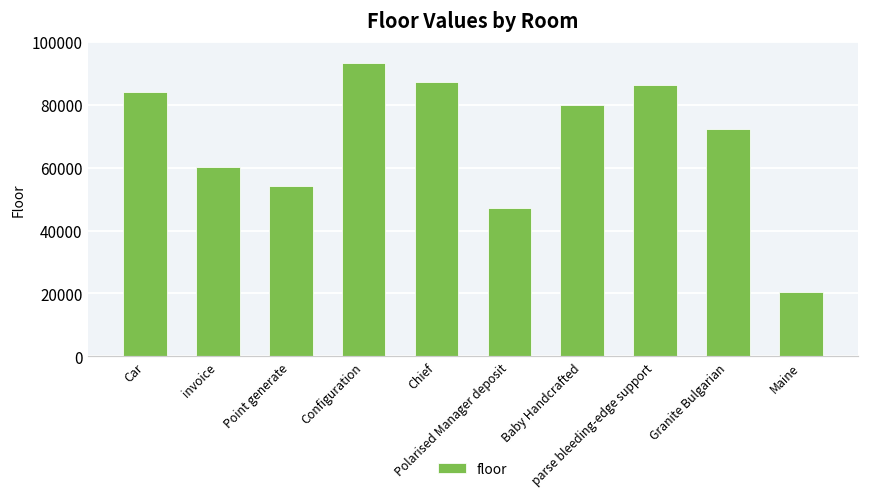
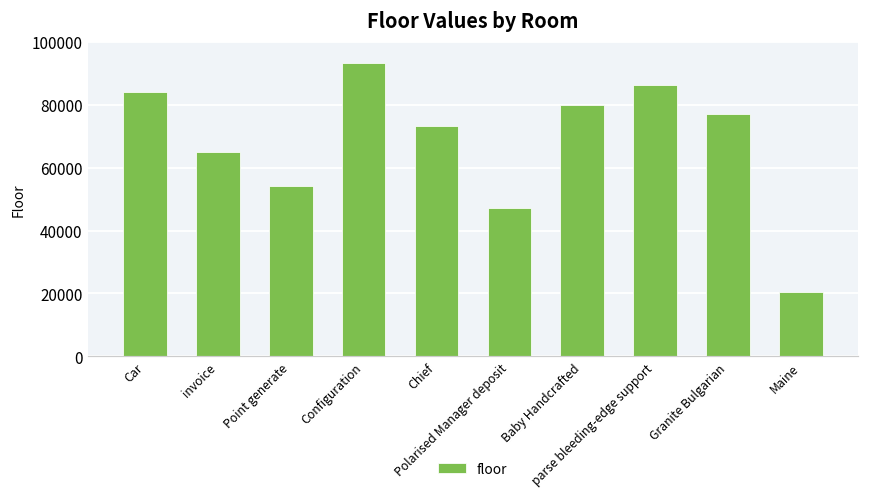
invoice: 60000 -> 65000
Chief: 87000 -> 73000
Granite Bulgarian: 72000 -> 77000
